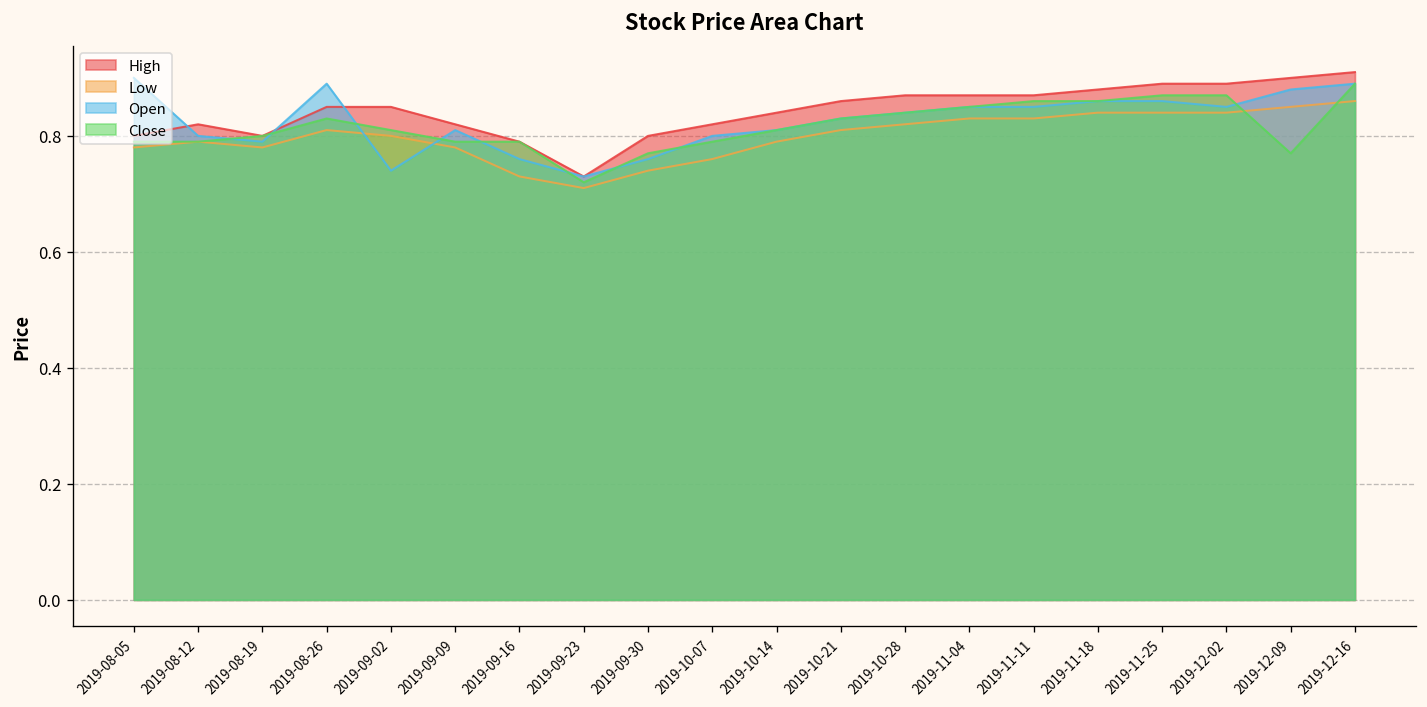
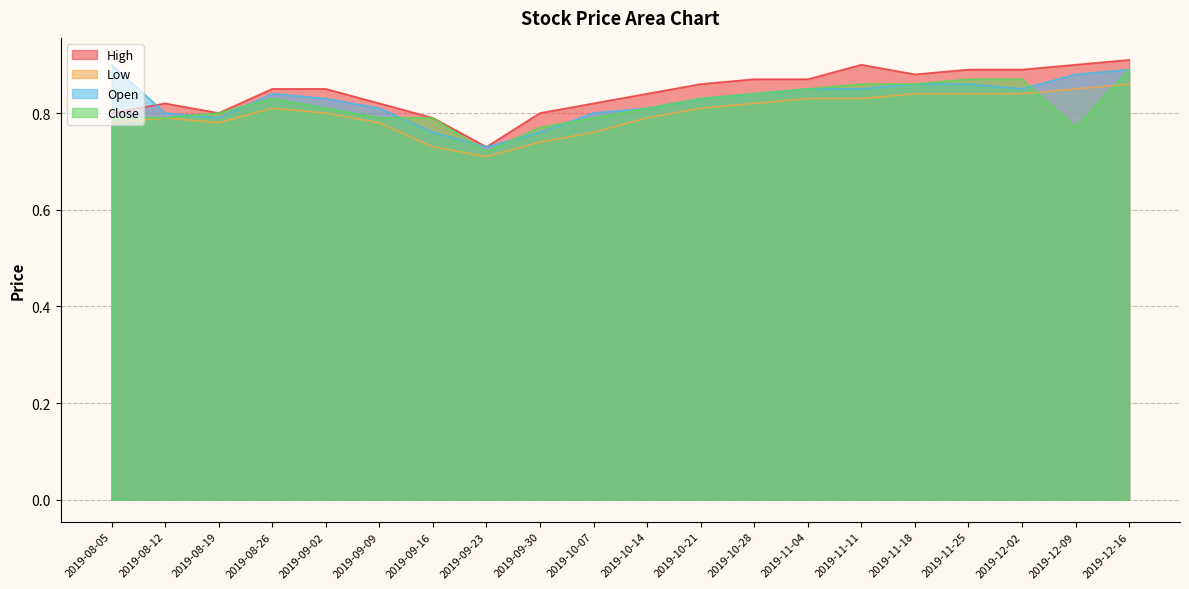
Open, 2019-08-26: 0.89 -> 0.84
Open, 2019-09-02: 0.74 -> 0.83
High, 2019-11-11: 0.87 -> 0.90
